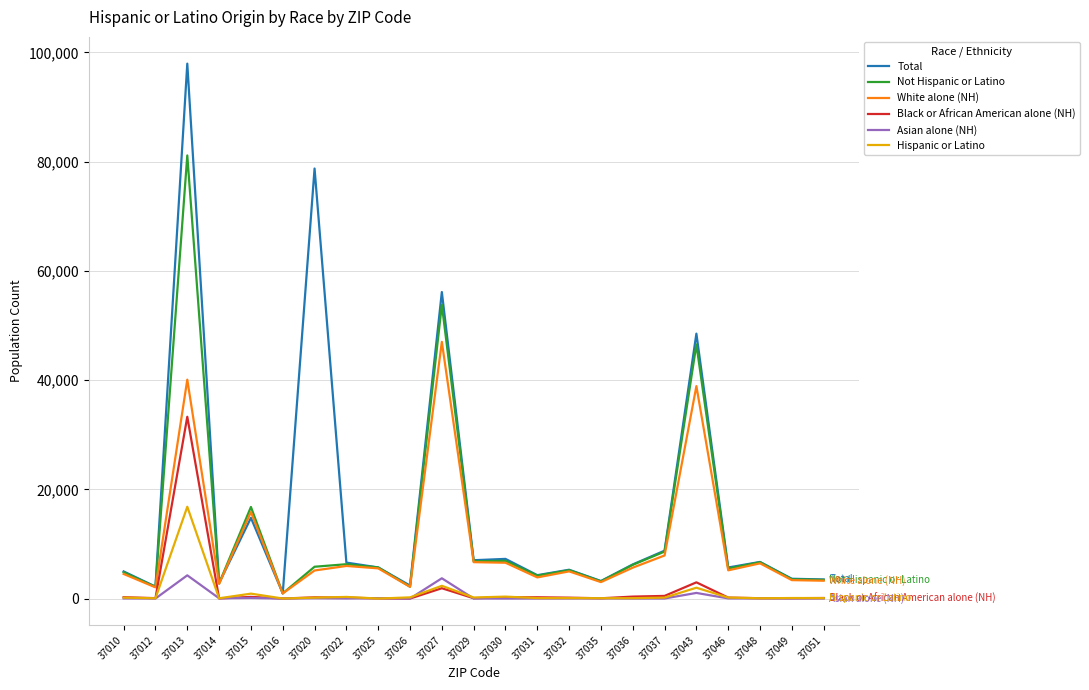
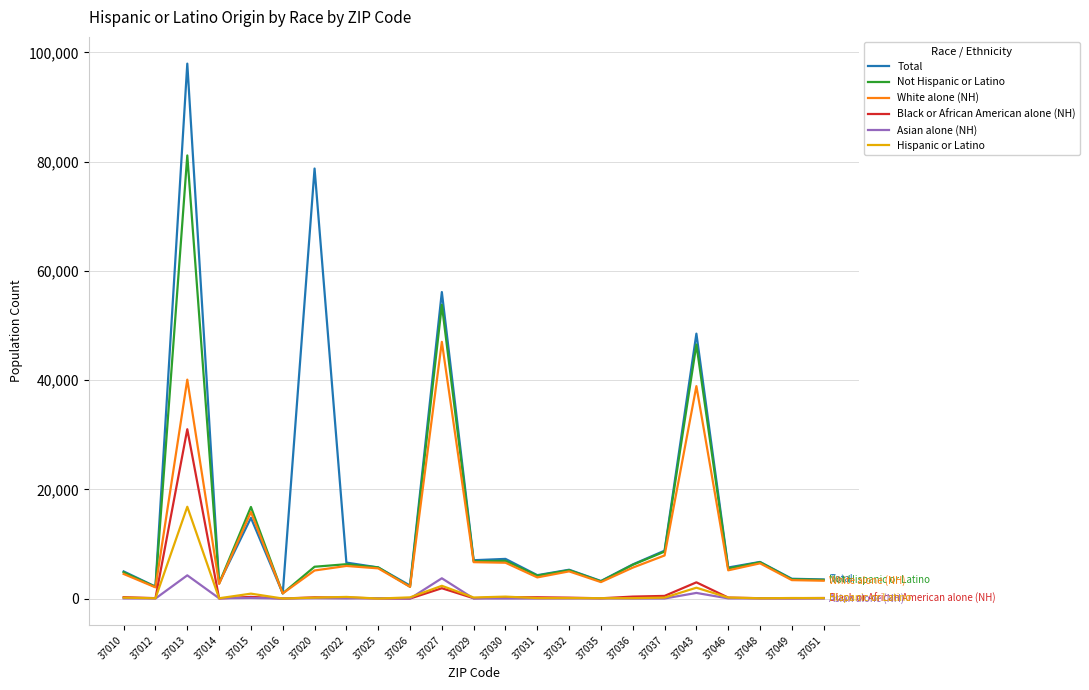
Black or African American alone (NH), 37013: 33,000 -> 31,000
